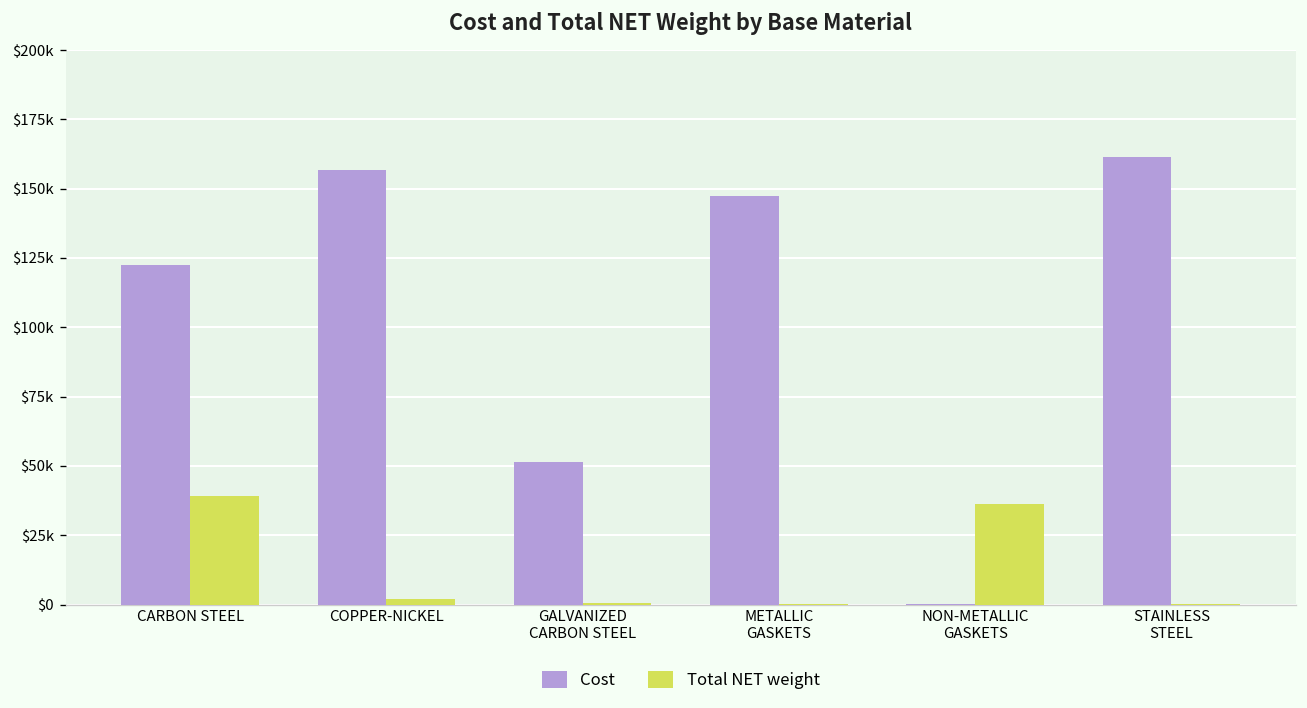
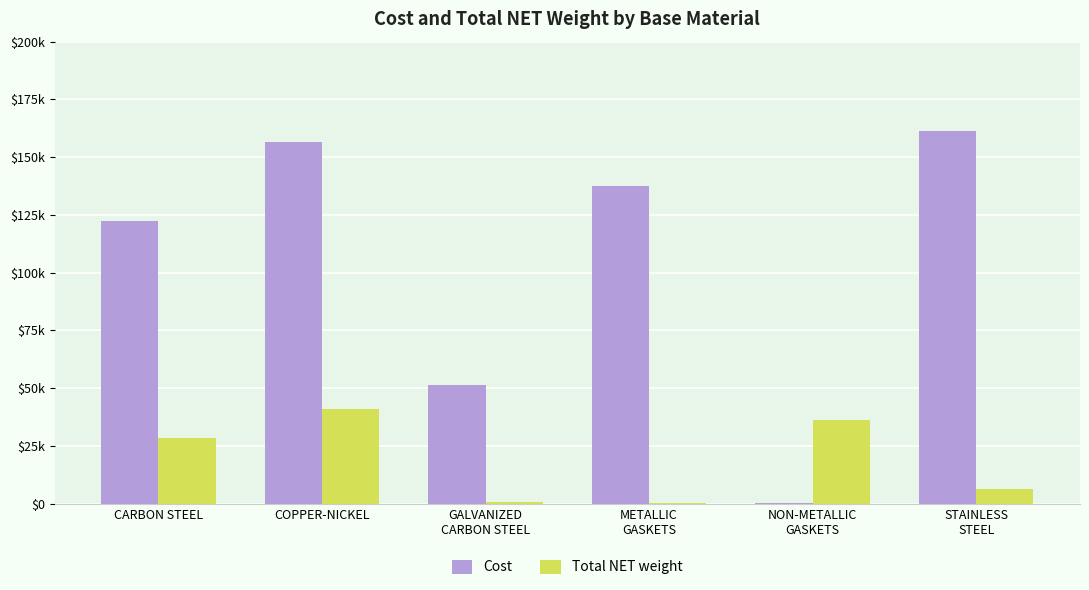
Total NET weight, CARBON STEEL: $39000 -> $28000
Total NET weight, COPPER-NICKEL: $2000 -> $41000
Cost, METALLIC GASKETS: $148000 -> $137000
Total NET weight, STAINLESS STEEL: $0 -> $7000
